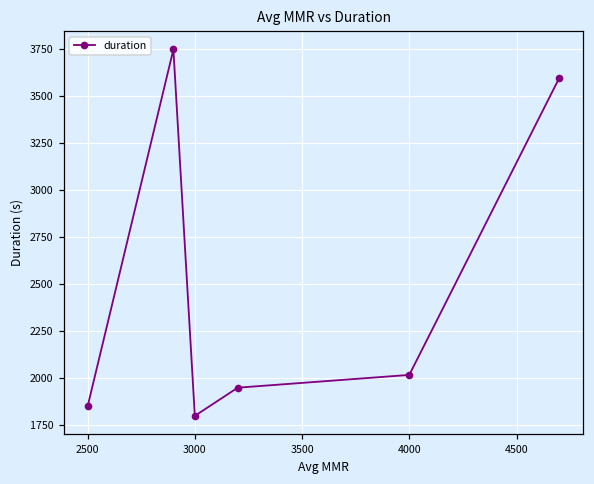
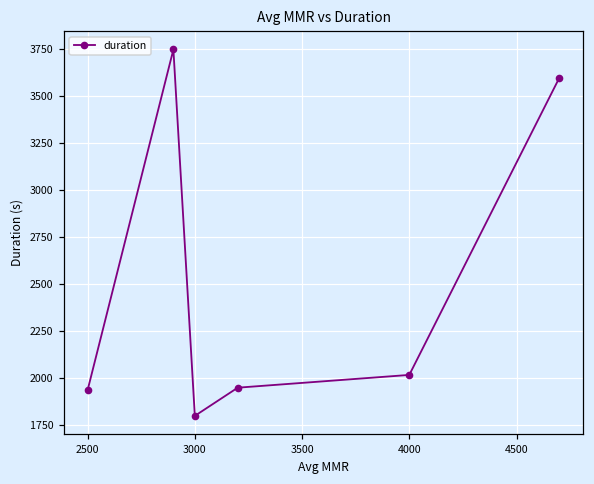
2500: 1850 -> 1940
